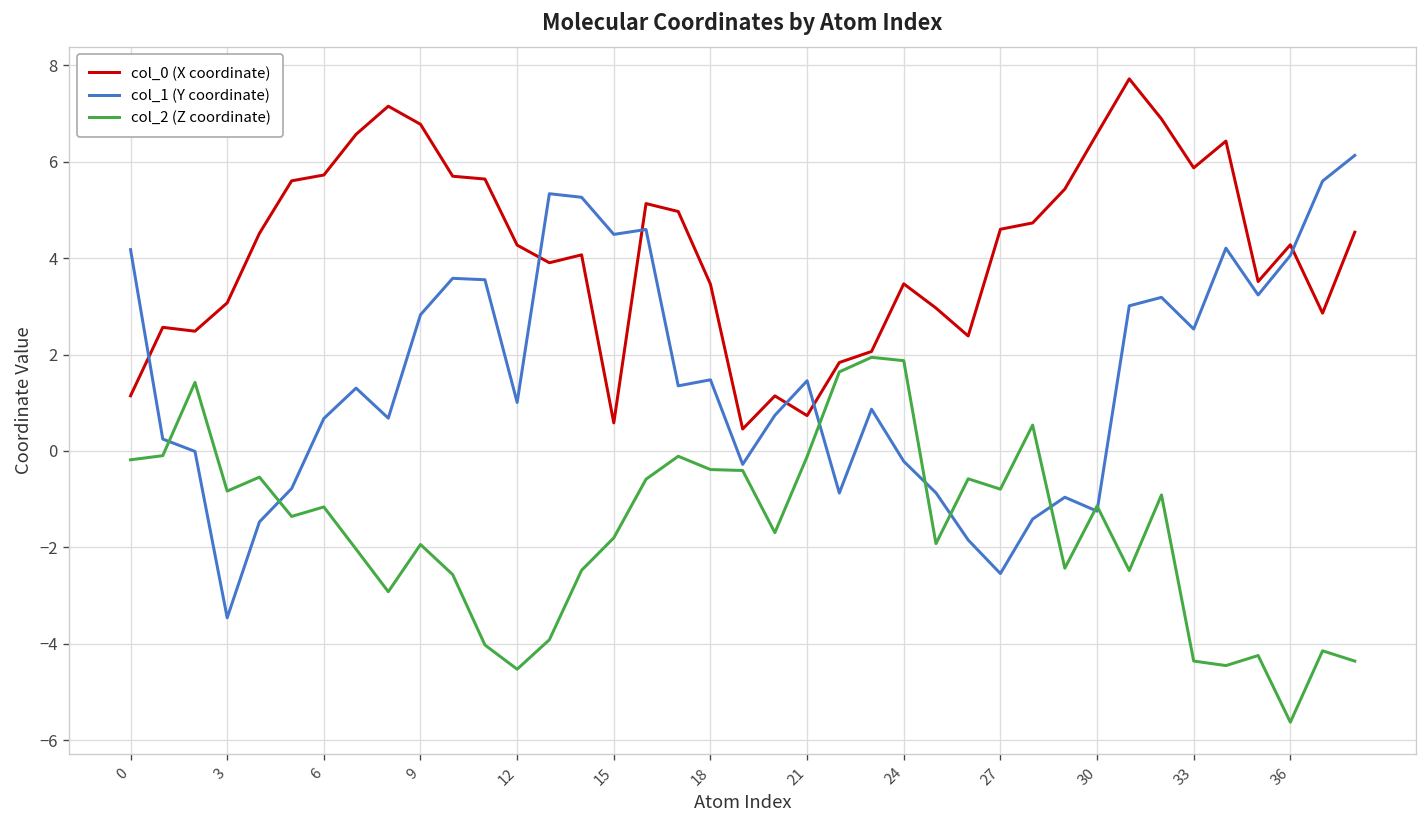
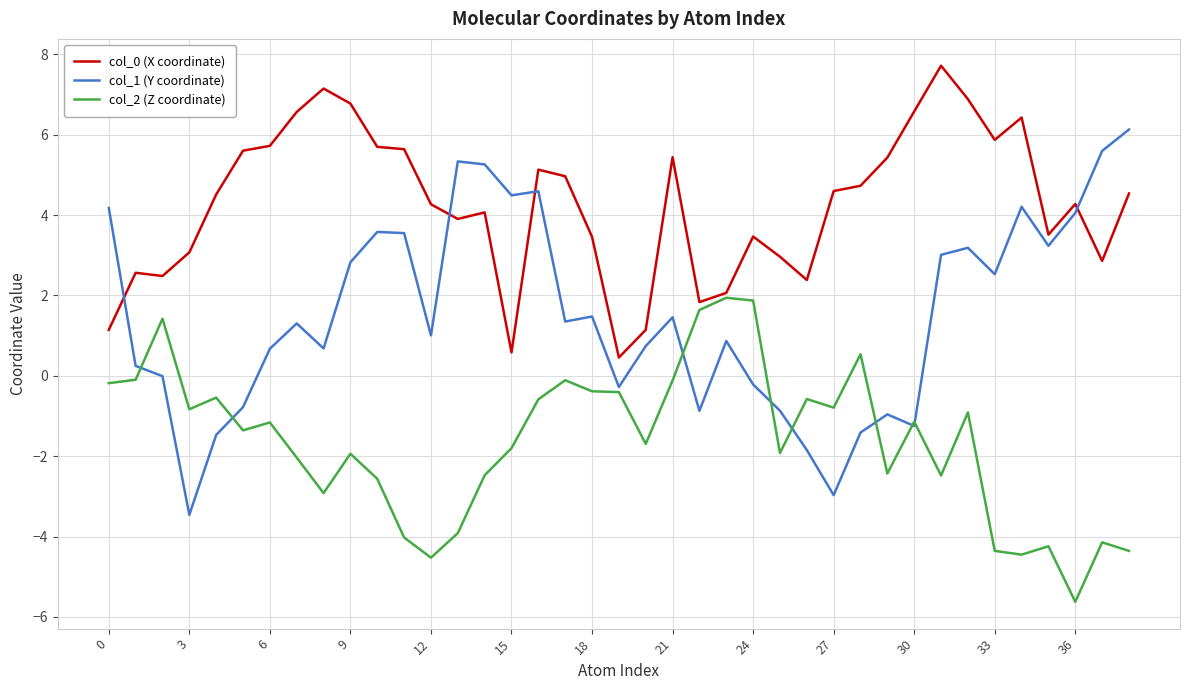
col_0 (X coordinate), 21: 0.7 -> 5.4
col_1 (Y coordinate), 27: -2.5 -> -3.0
